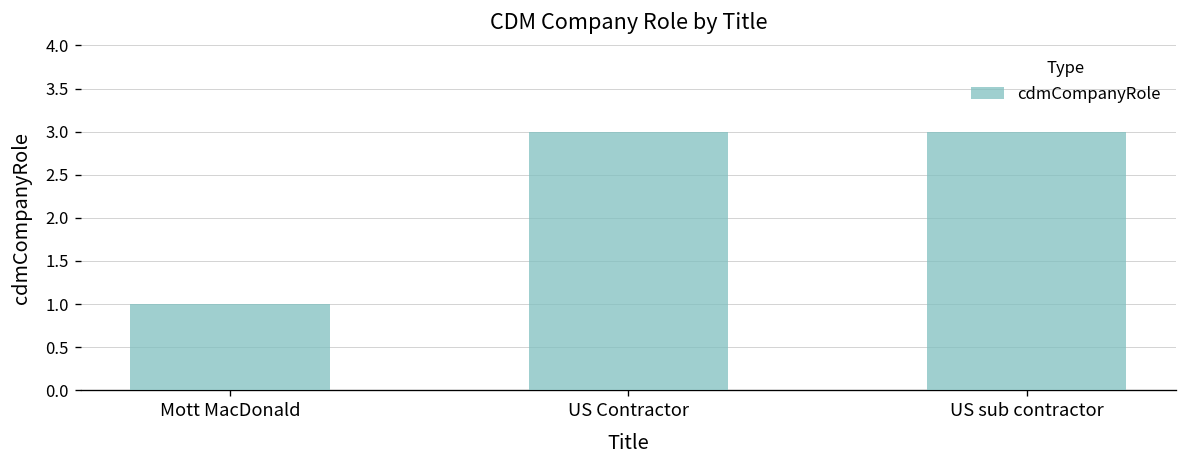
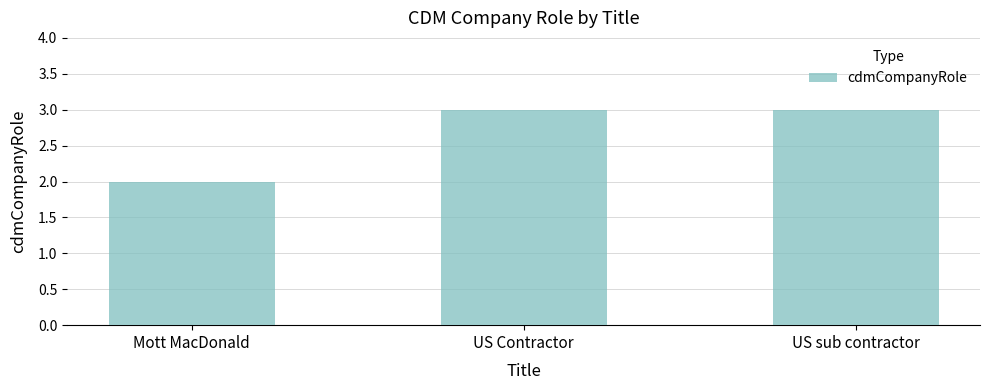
Mott MacDonald: 1 -> 2
